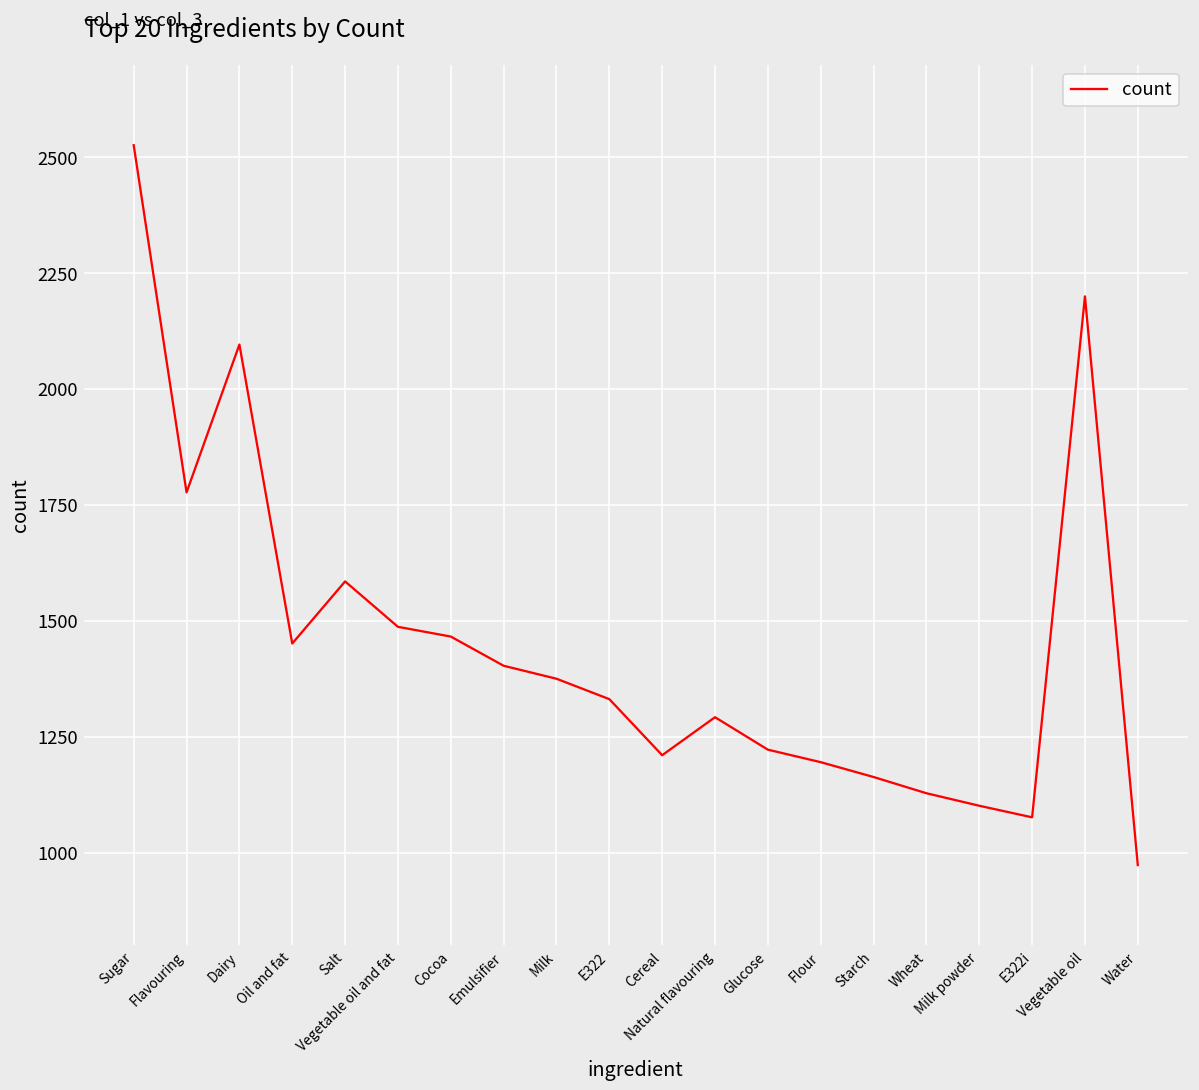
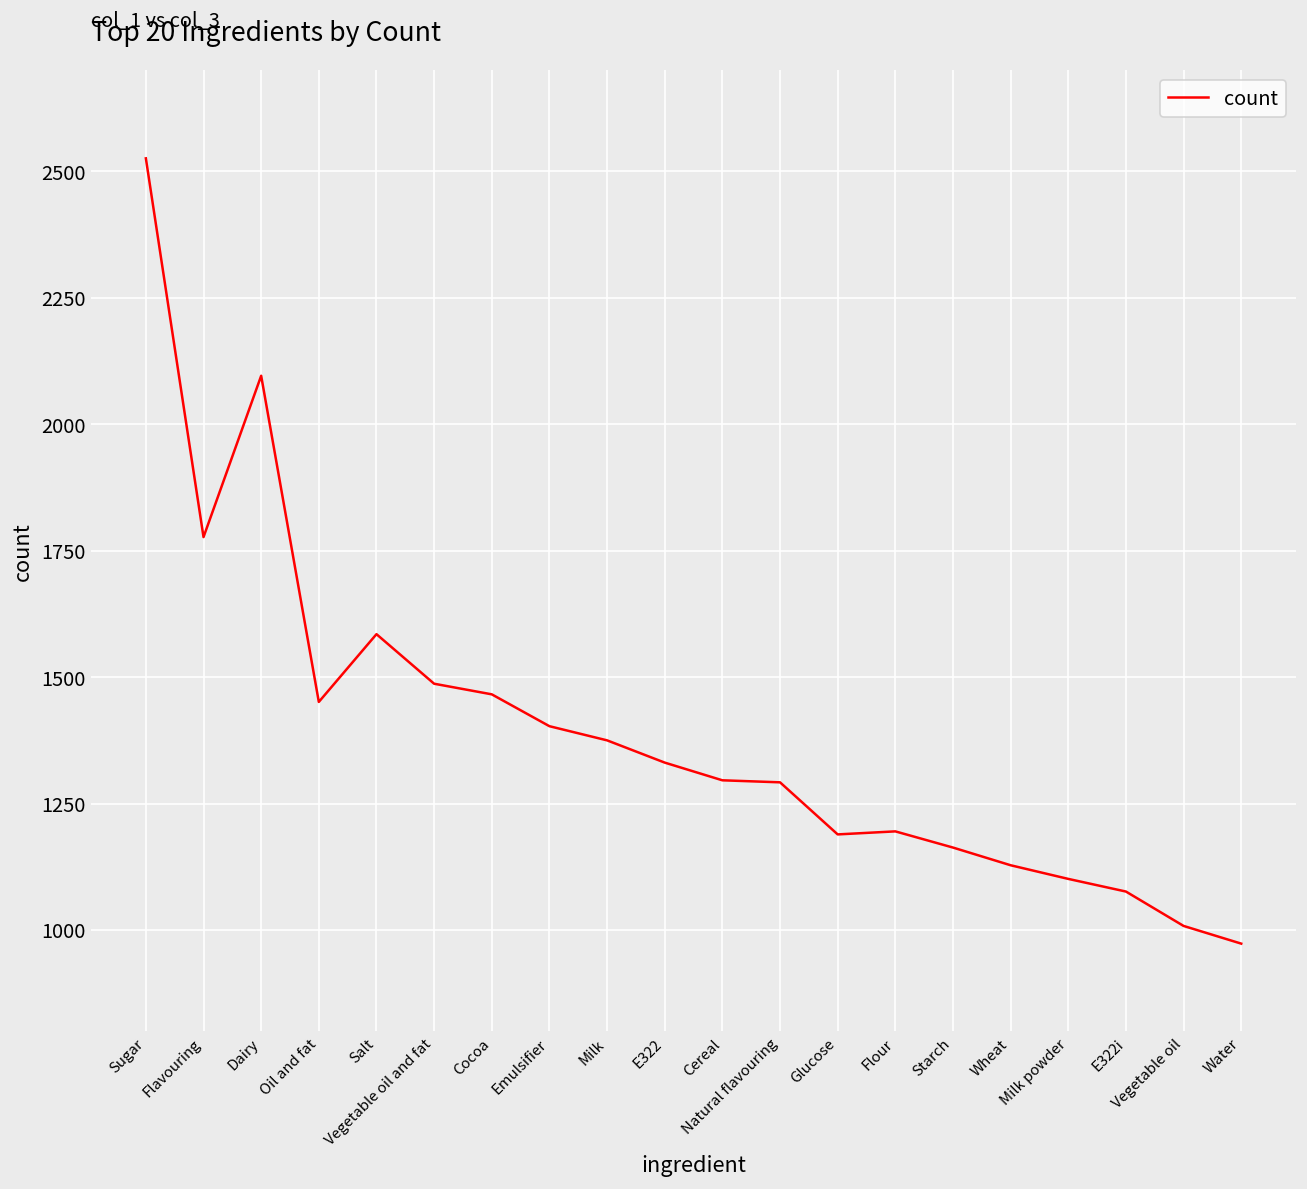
Cereal: 1210 -> 1300
Glucose: 1220 -> 1190
Vegetable oil: 2200 -> 1010
